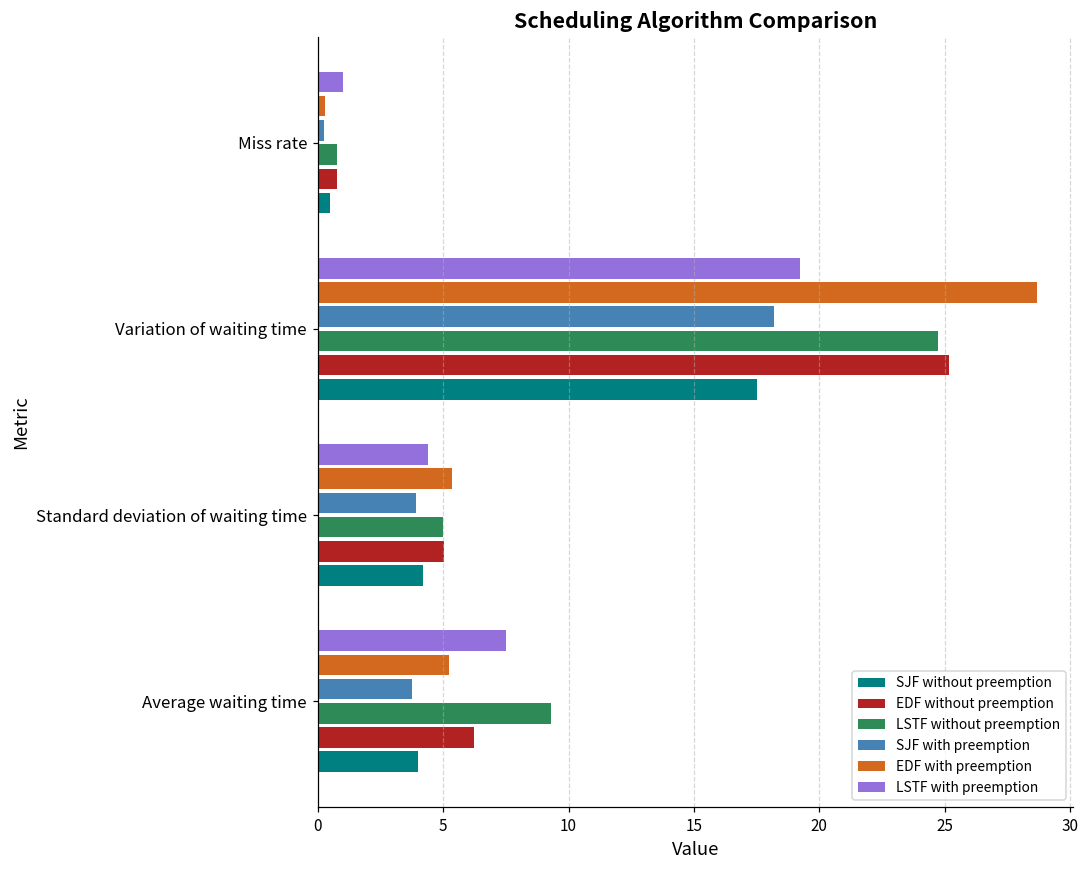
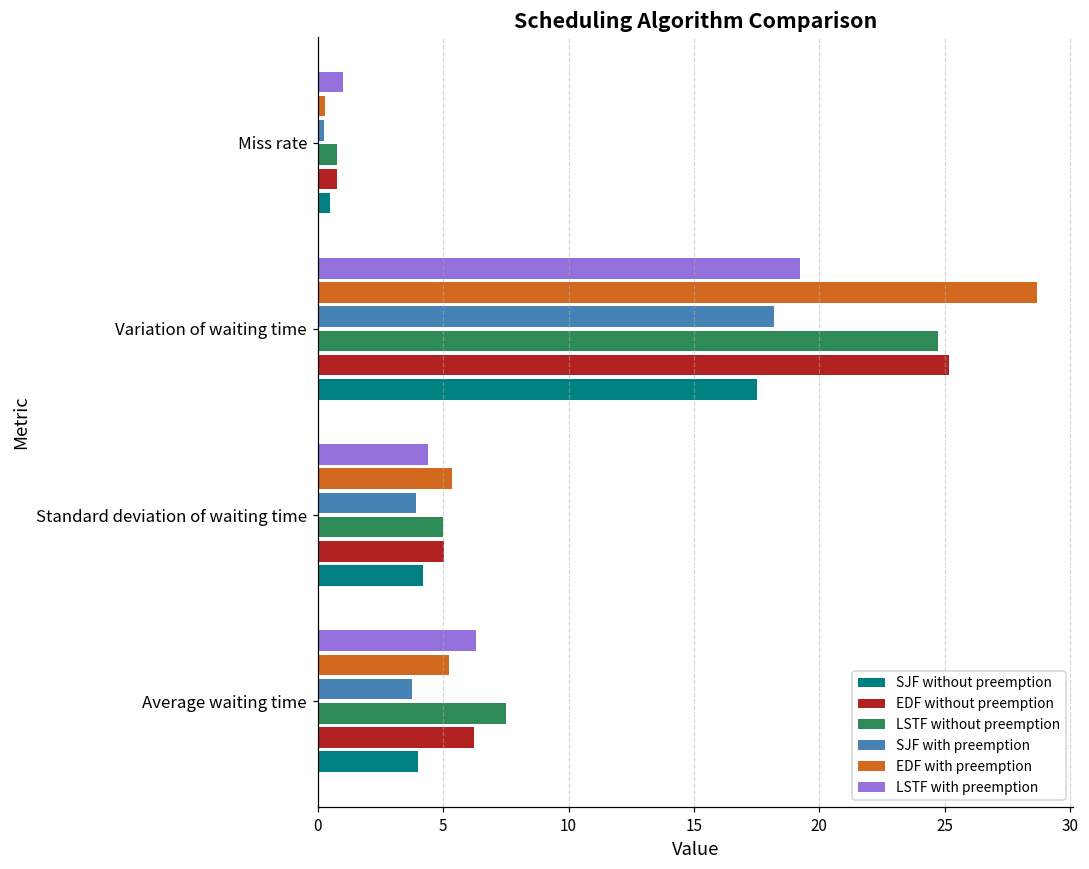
LSTF with preemption, Average waiting time: 7.5 -> 6.3
LSTF without preemption, Average waiting time: 9.3 -> 7.5
